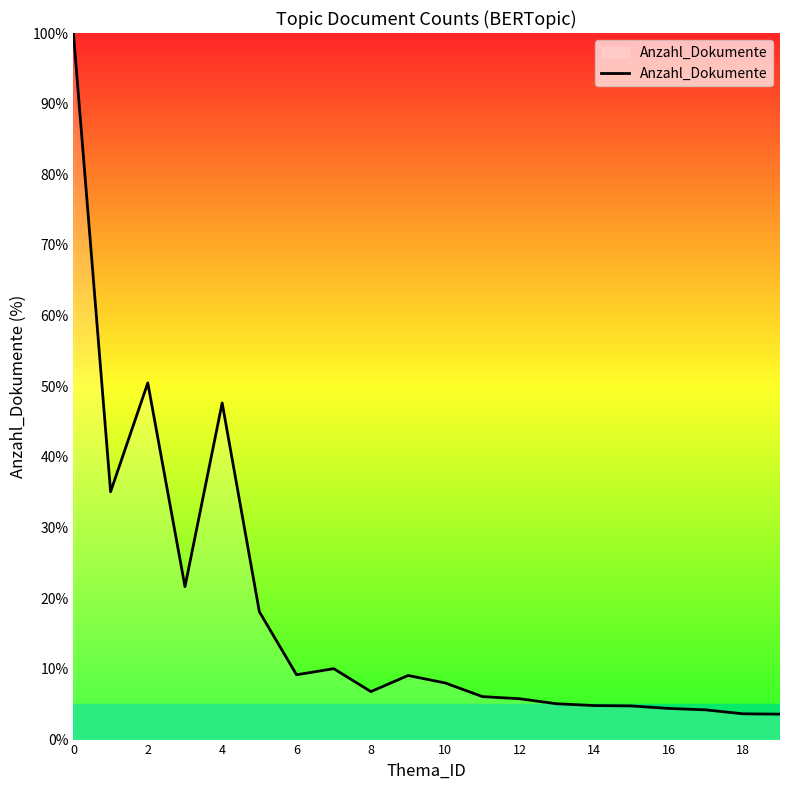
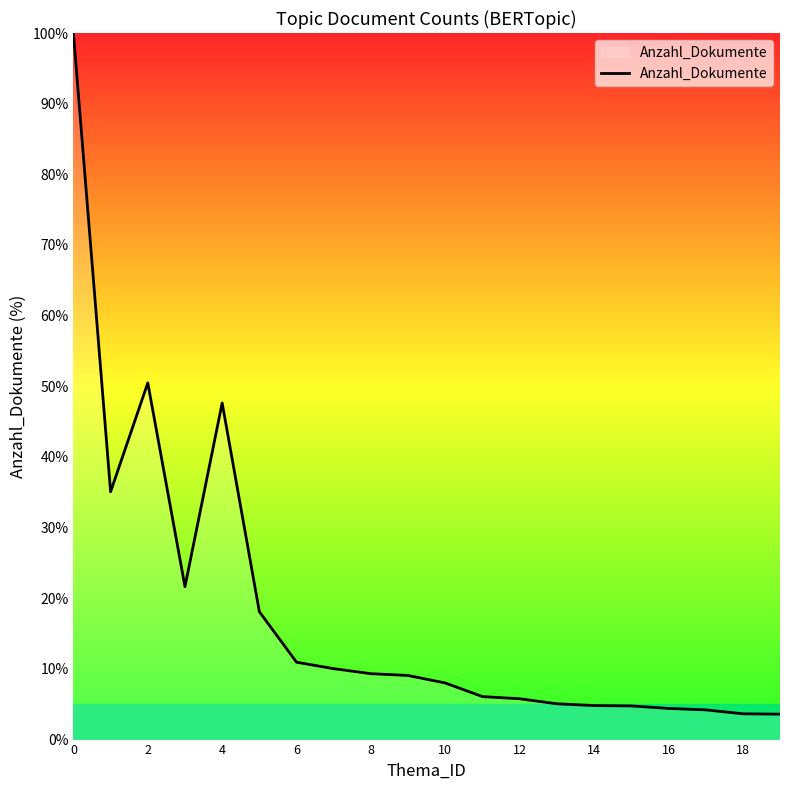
6: 9% -> 11%
8: 7% -> 9%
